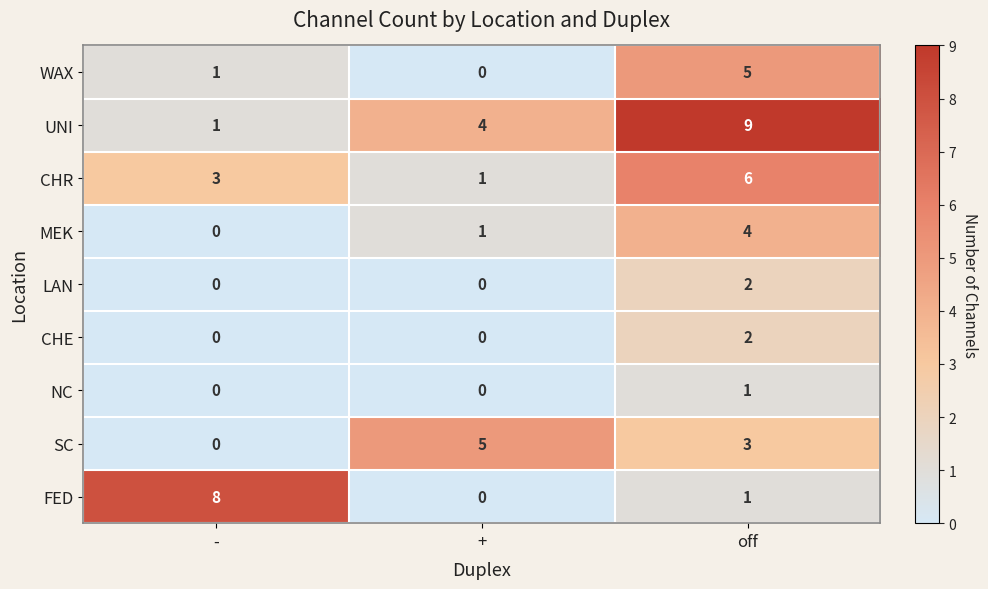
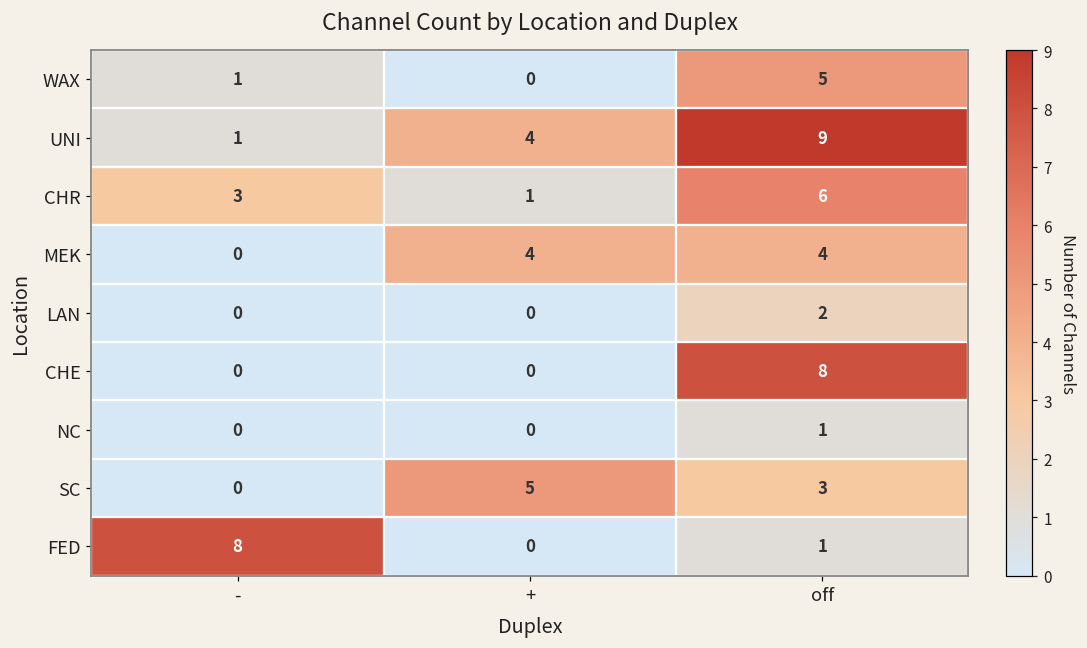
MEK, +: 1 -> 4
CHE, off: 2 -> 8
